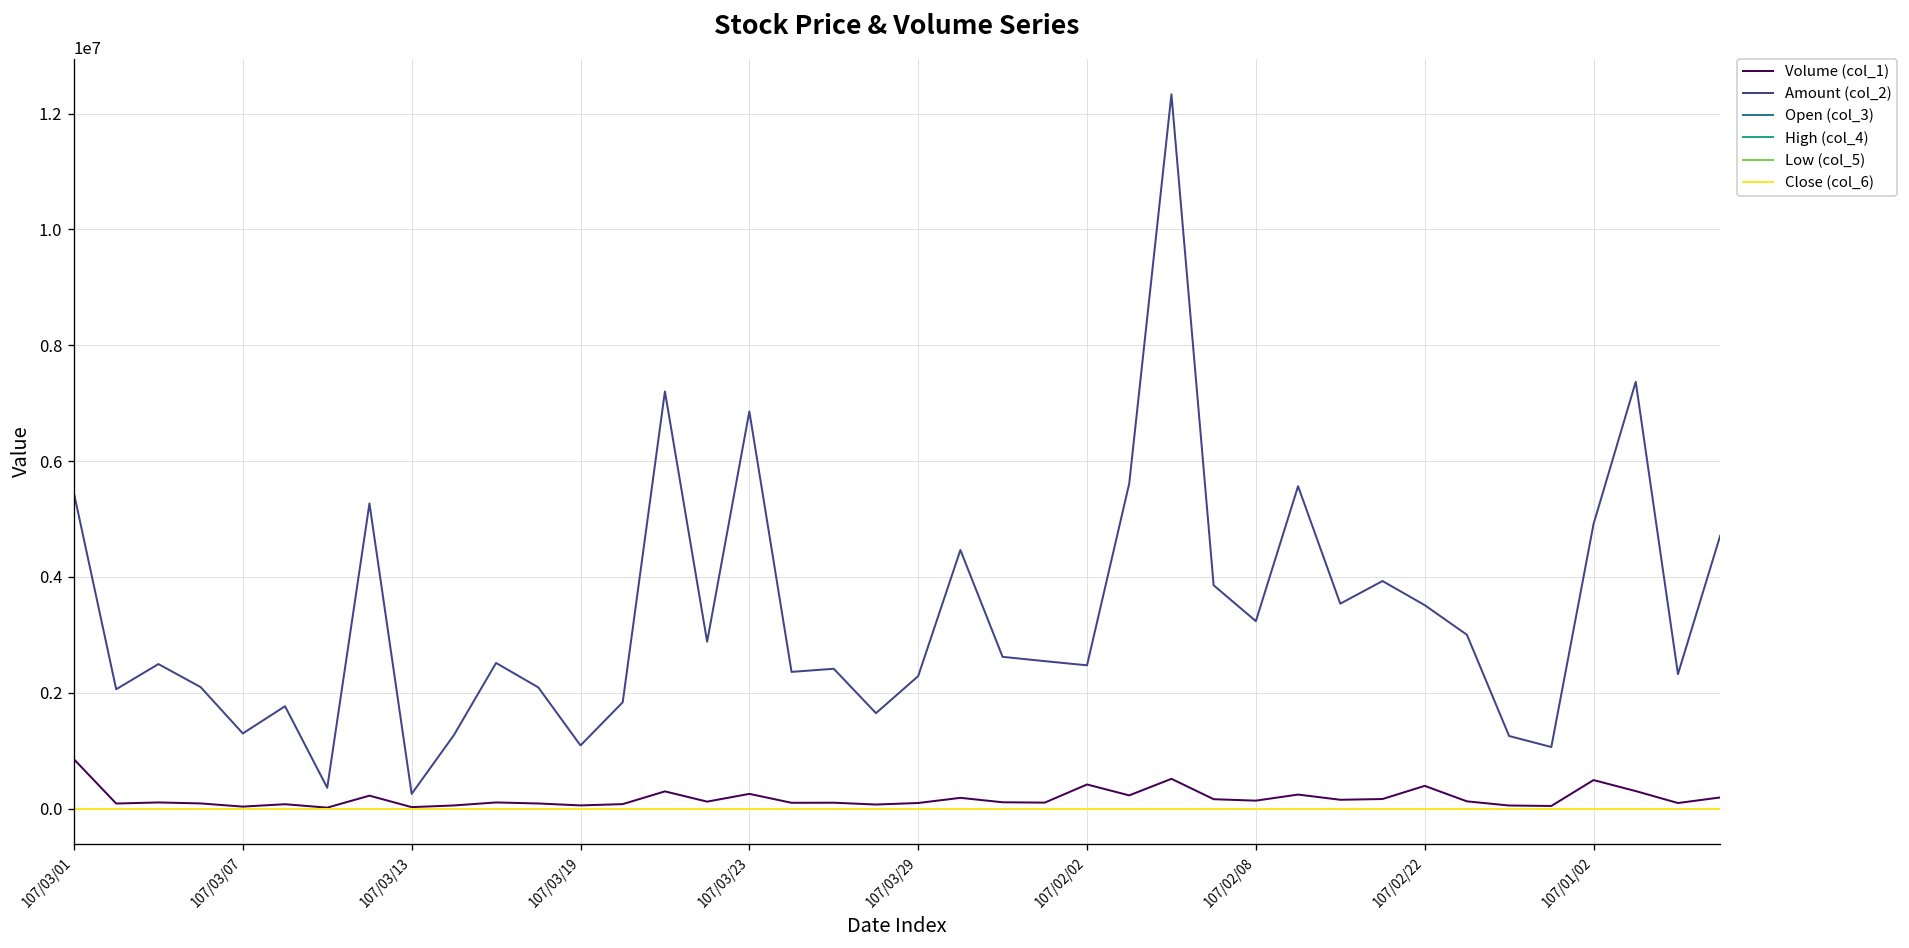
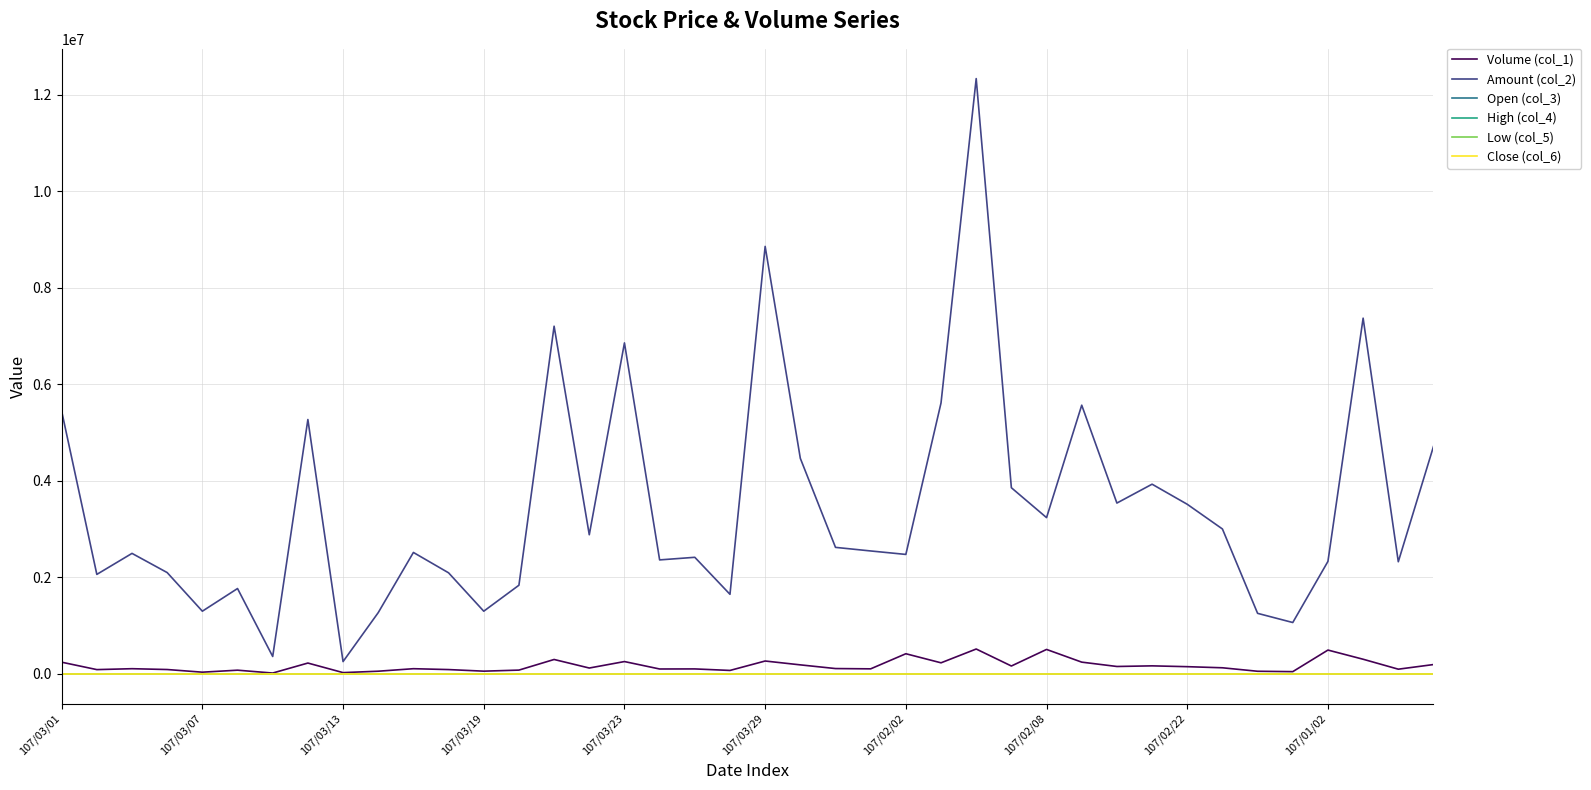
Volume (col_1), 107/03/01: 900000 -> 200000
Amount (col_2), 107/03/19: 1100000 -> 1300000
Volume (col_1), 107/03/29: 100000 -> 300000
Amount (col_2), 107/03/29: 2300000 -> 8900000
Volume (col_1), 107/02/08: 100000 -> 500000
Volume (col_1), 107/02/22: 400000 -> 100000
Amount (col_2), 107/01/02: 4900000 -> 2300000
